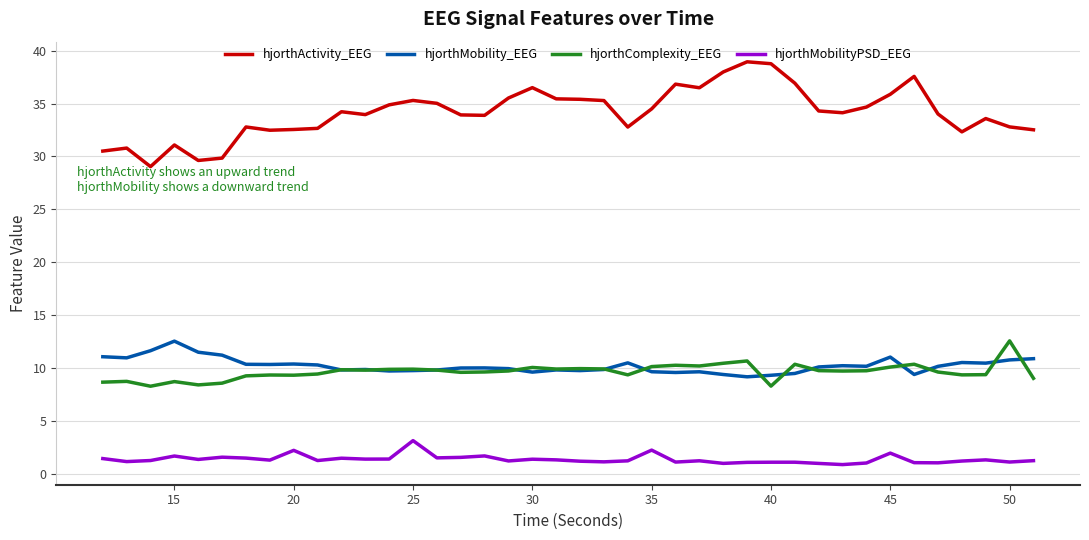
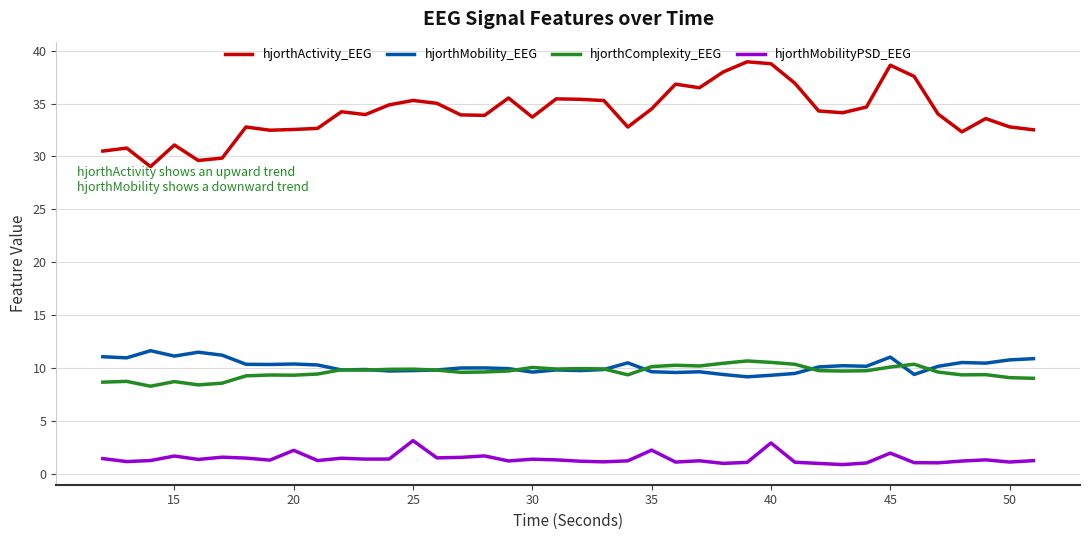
hjorthMobility_EEG, 15: 12.5 -> 11.1
hjorthActivity_EEG, 30: 36.5 -> 33.7
hjorthComplexity_EEG, 40: 8.3 -> 10.5
hjorthMobilityPSD_EEG, 40: 1.1 -> 2.9
hjorthActivity_EEG, 45: 35.9 -> 38.6
hjorthComplexity_EEG, 50: 12.6 -> 9.1
